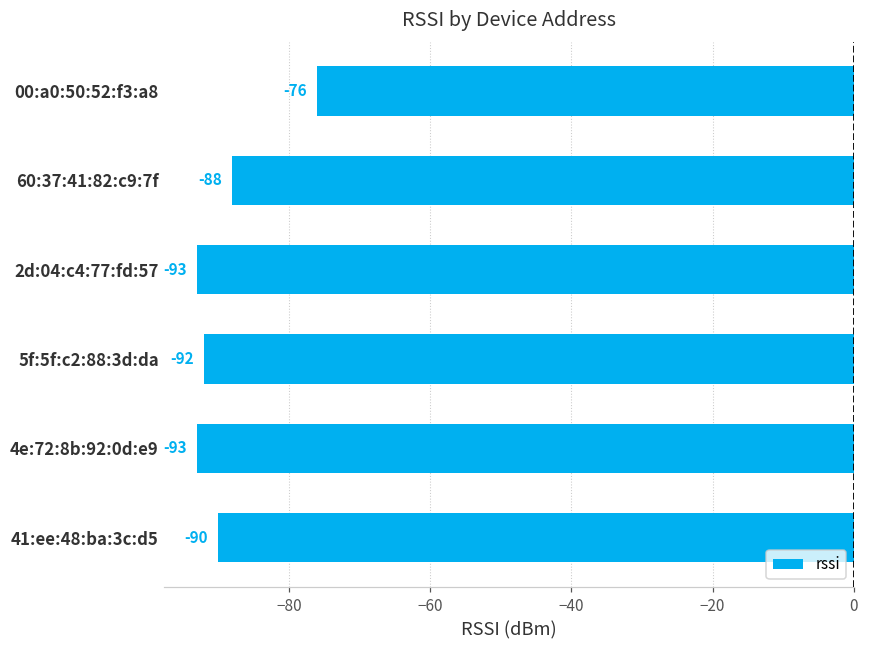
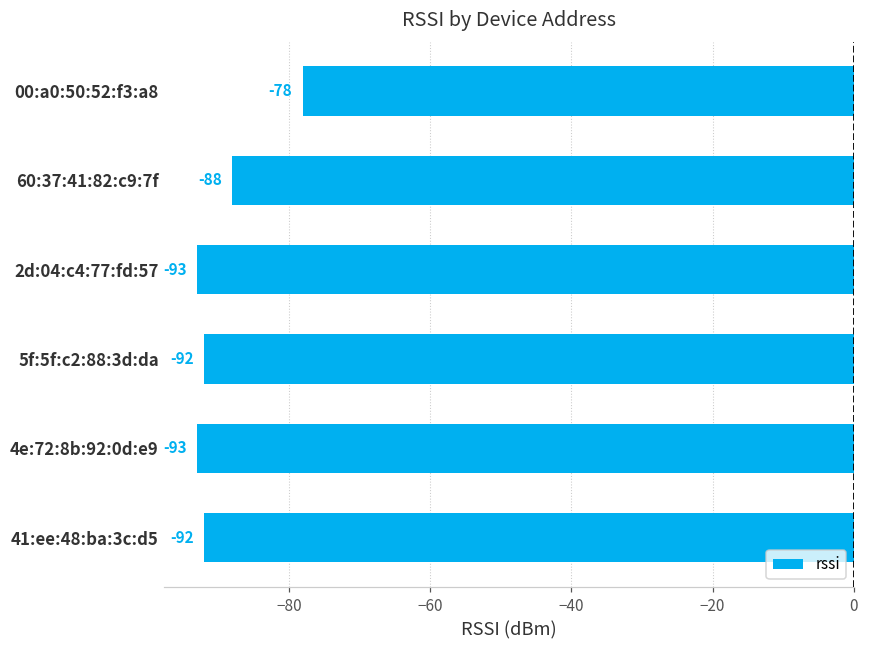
00:a0:50:52:f3:a8: -76 -> -78
41:ee:48:ba:3c:d5: -90 -> -92
